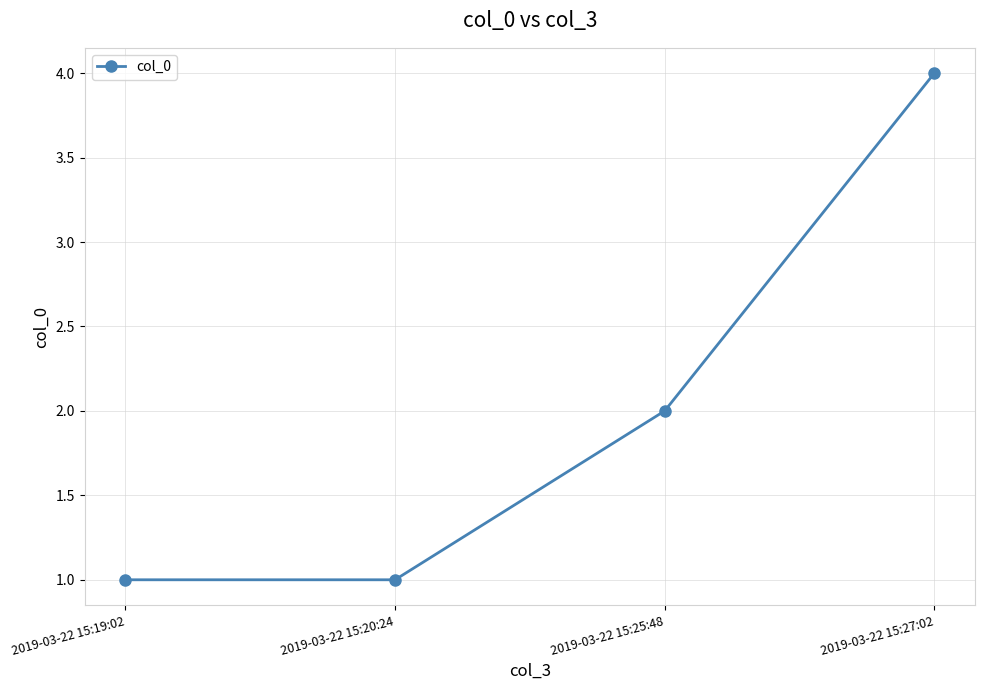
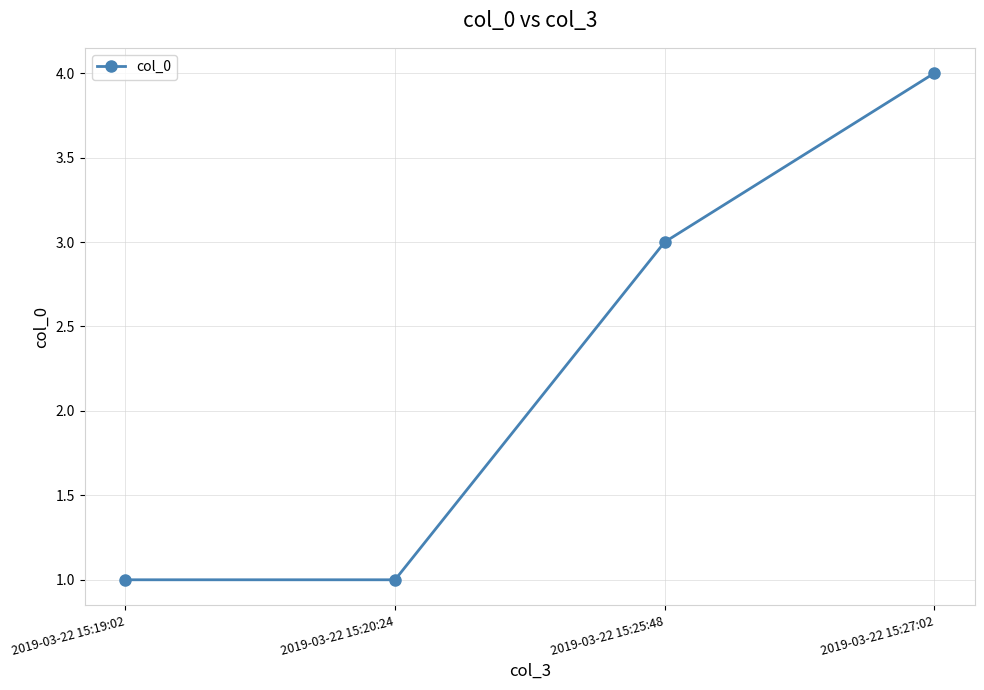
2019-03-22 15:25:48: 2 -> 3
